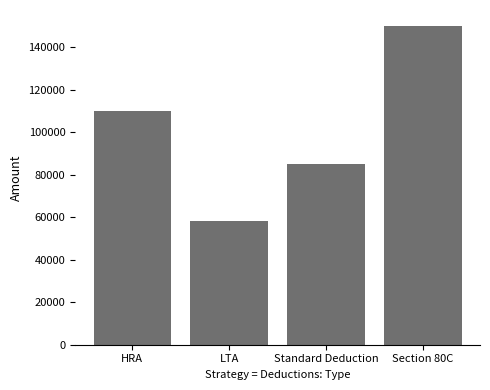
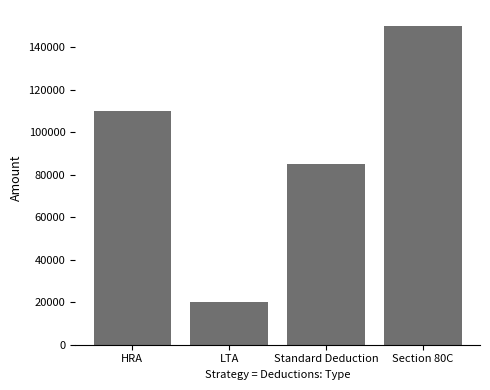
LTA: 58000 -> 20000
